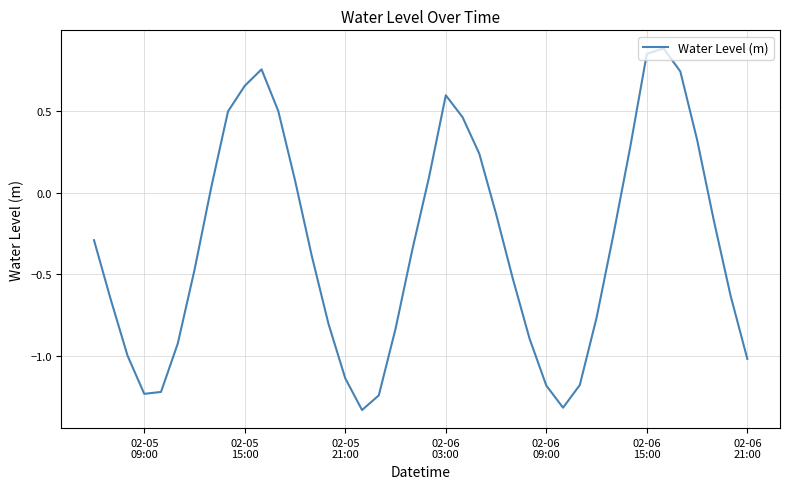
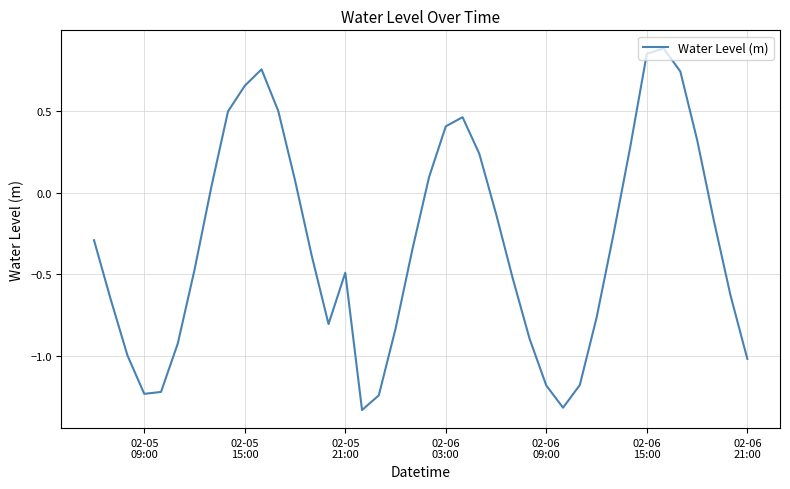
02-05 21:00: -1.14 -> -0.49
02-06 03:00: 0.60 -> 0.41
